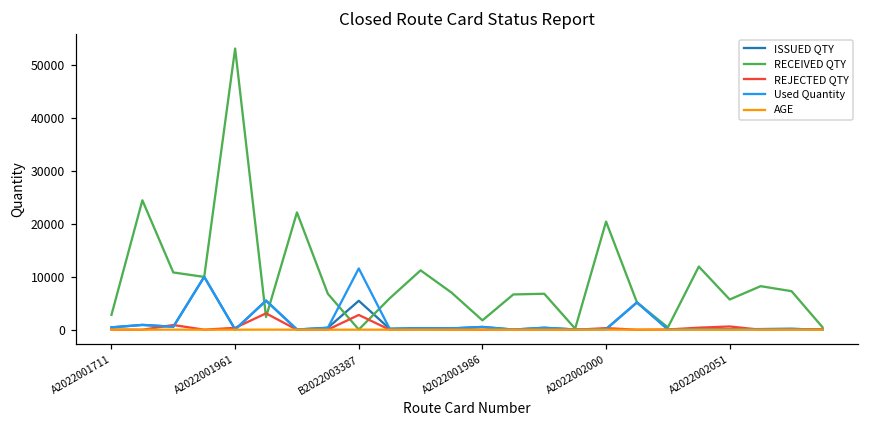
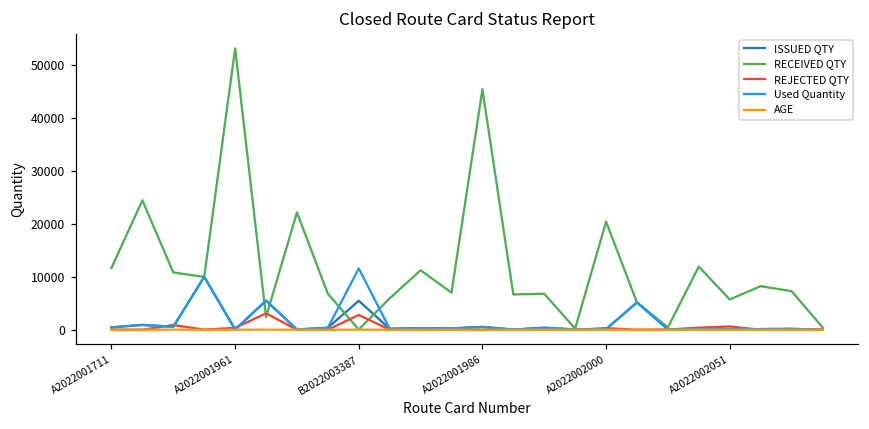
RECEIVED QTY, A2022001711: 3000 -> 12000
RECEIVED QTY, A2022001986: 2000 -> 45000
